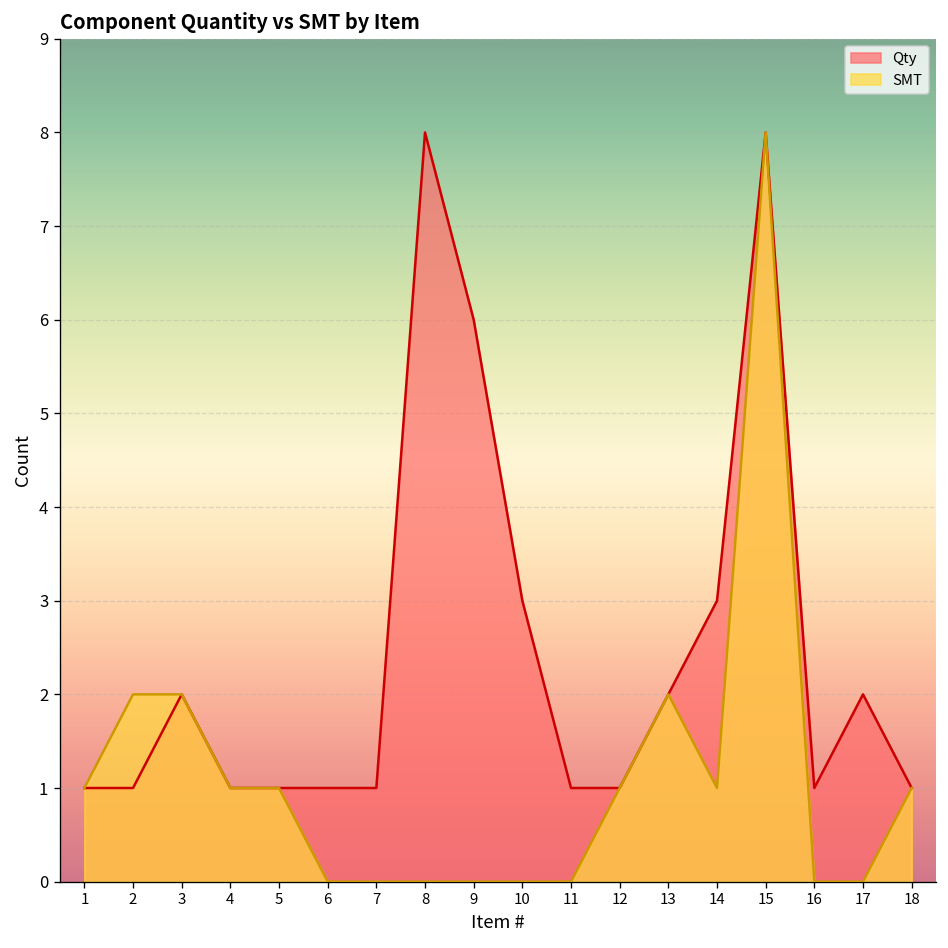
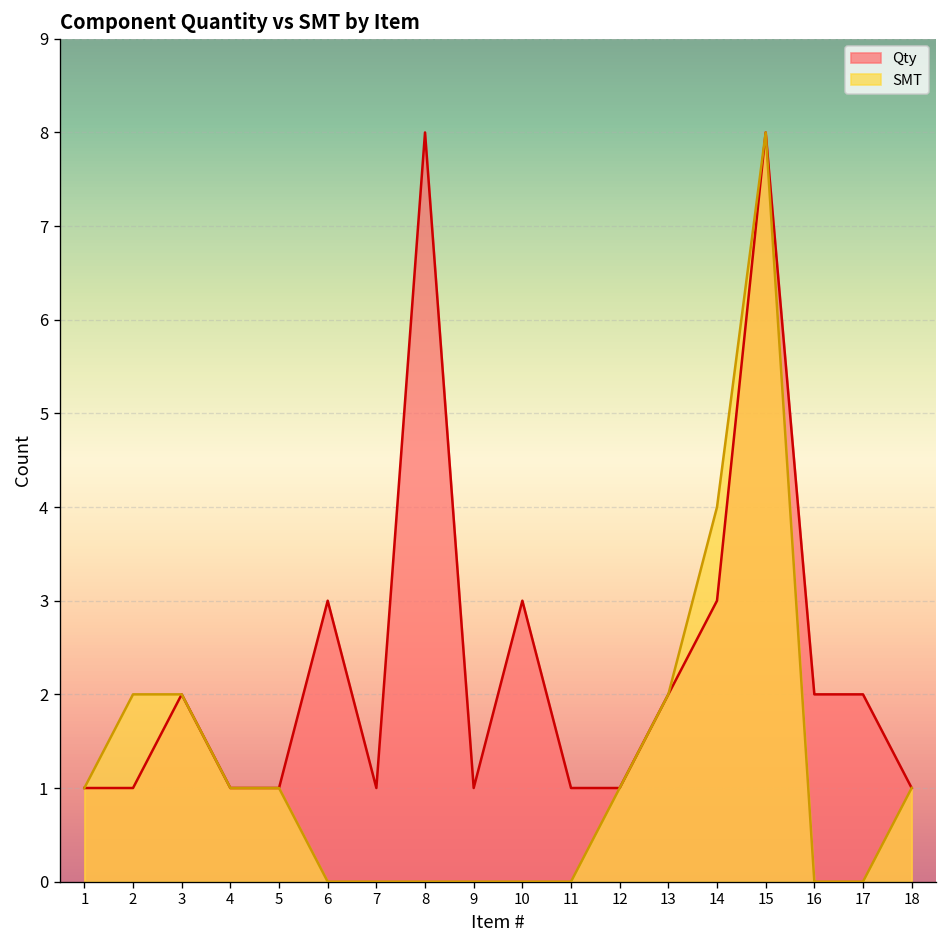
Qty, 6: 1 -> 3
Qty, 9: 6 -> 1
SMT, 14: 1 -> 4
Qty, 16: 1 -> 2
